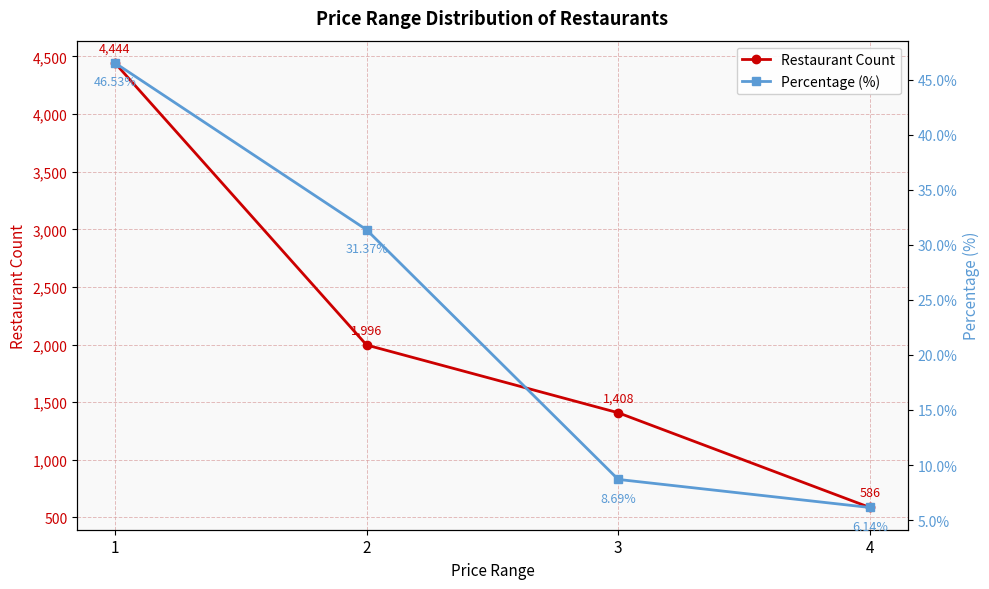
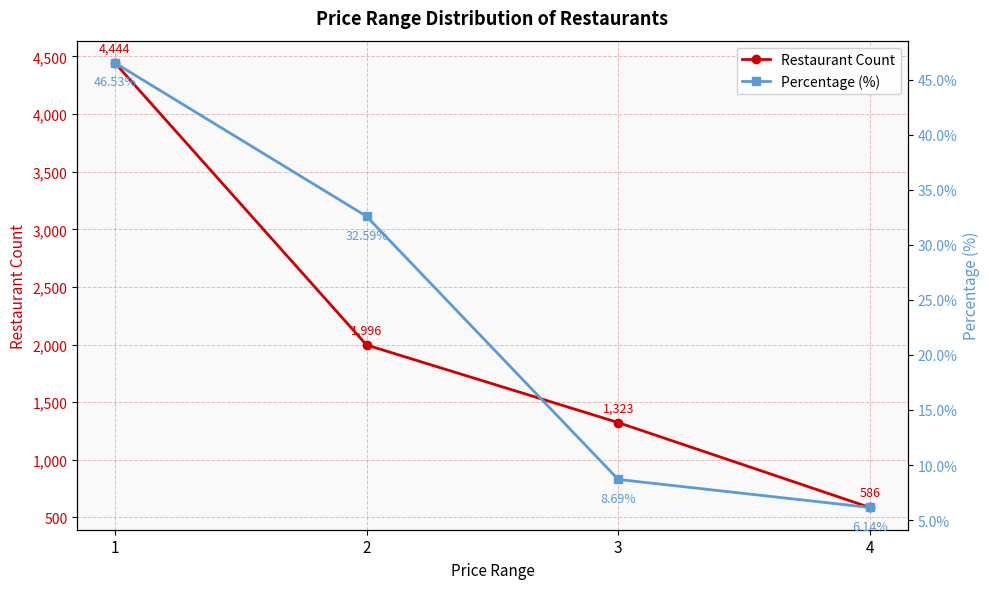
Restaurant Count, 3: 1,408 -> 1,323
Percentage (%), 2: 31.37% -> 32.59%
